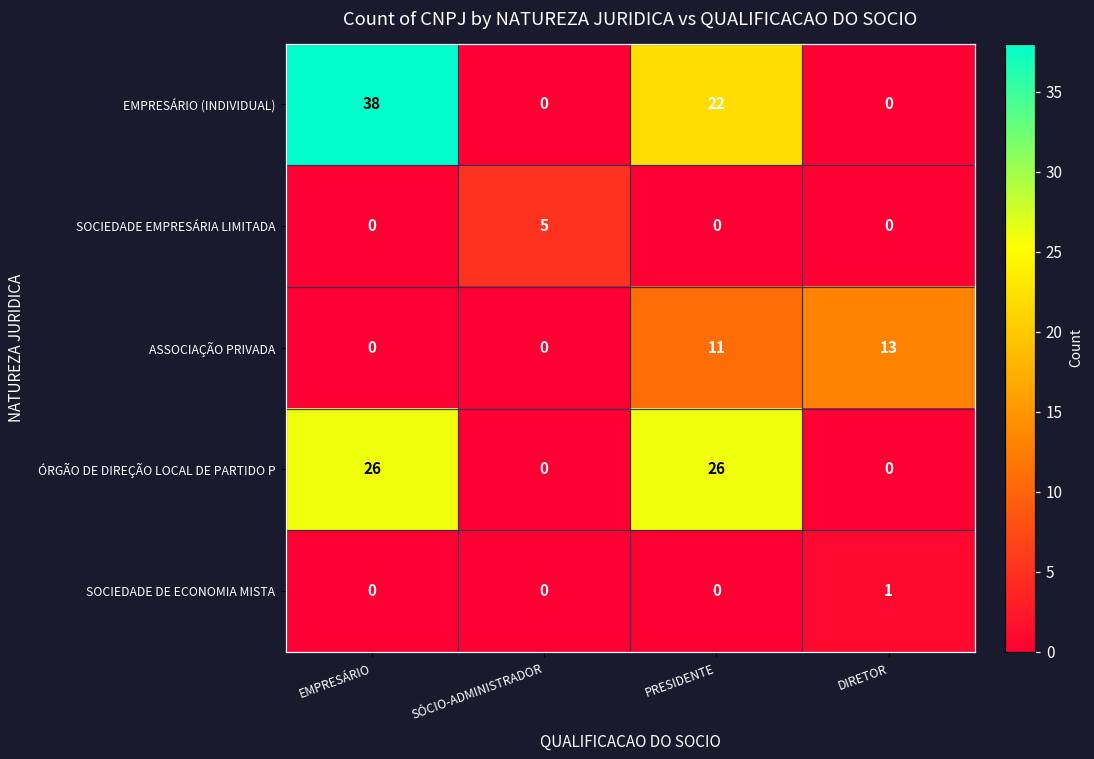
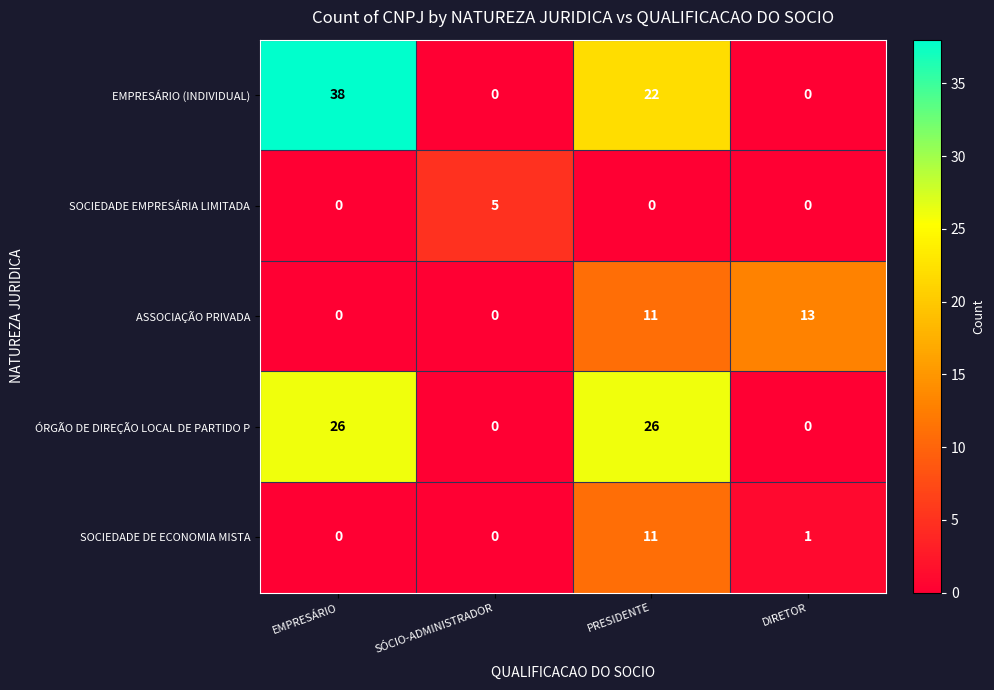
SOCIEDADE DE ECONOMIA MISTA, PRESIDENTE: 0 -> 11
